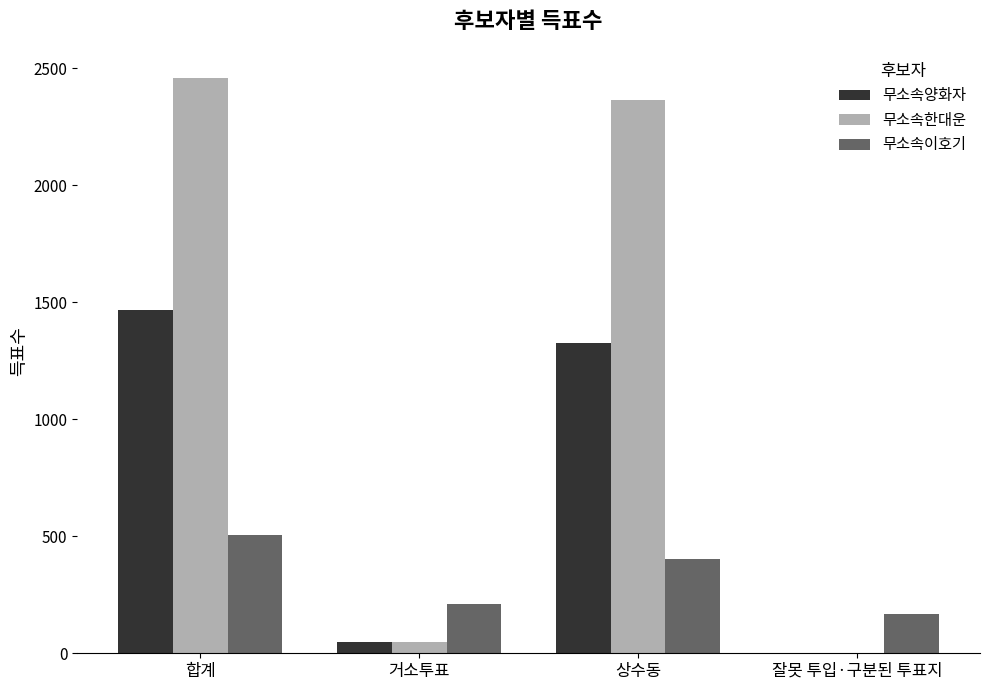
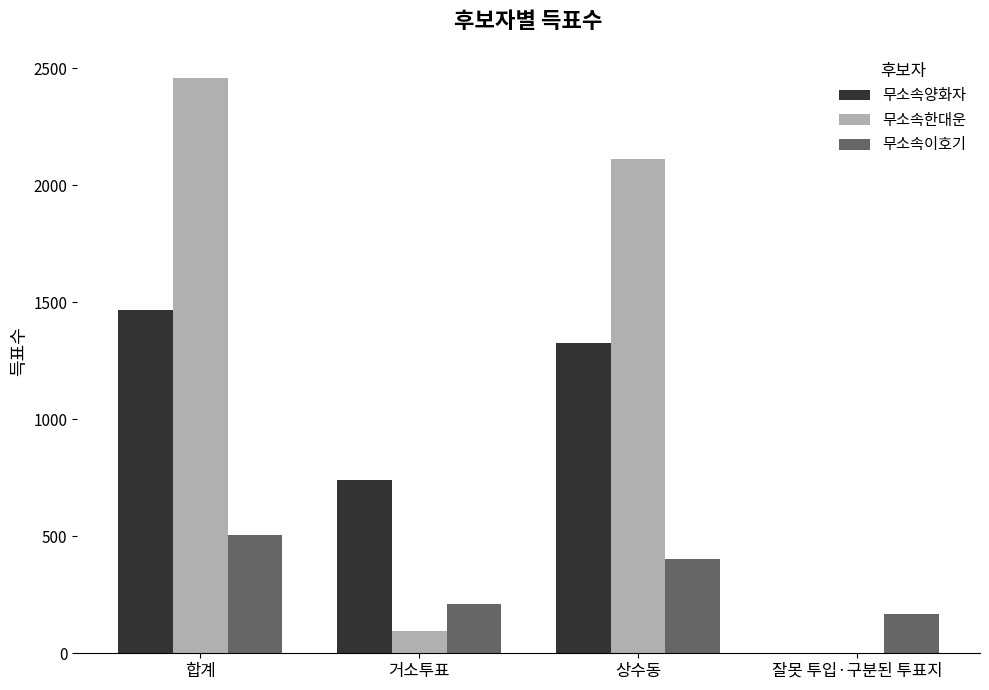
무소속양화자, 거소투표: 50 -> 740
무소속한대운, 거소투표: 50 -> 90
무소속한대운, 상수동: 2370 -> 2110
